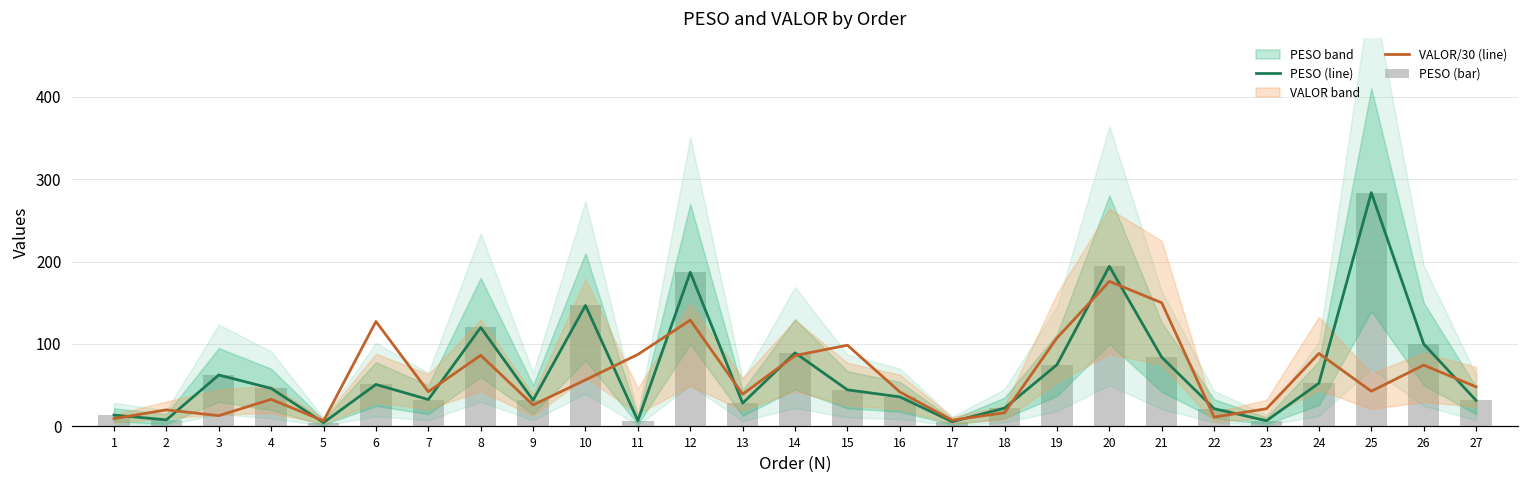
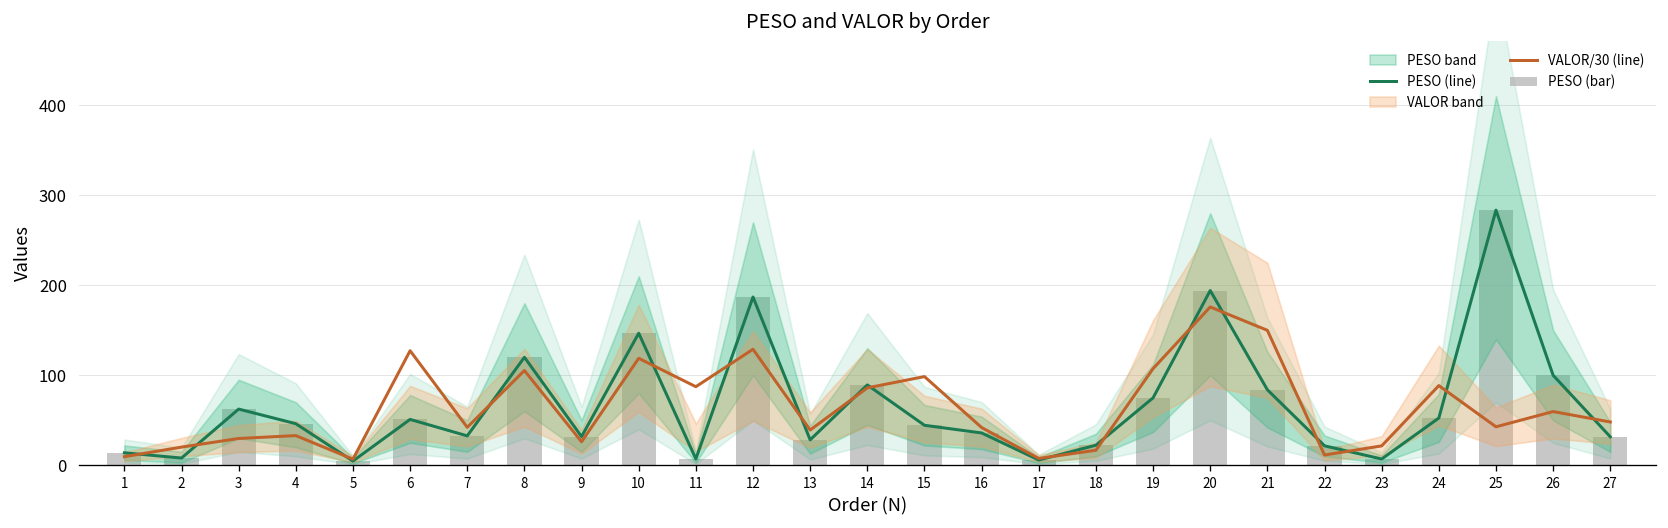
VALOR/30 (line), 3: 10 -> 30
VALOR/30 (line), 8: 90 -> 110
VALOR/30 (line), 10: 60 -> 120
VALOR/30 (line), 26: 70 -> 60
